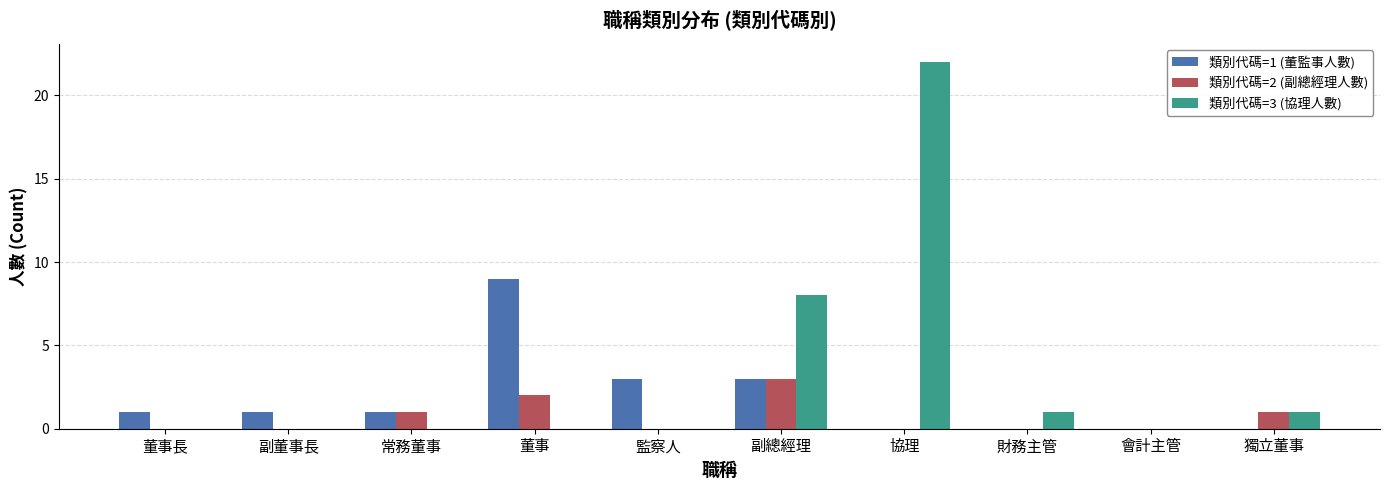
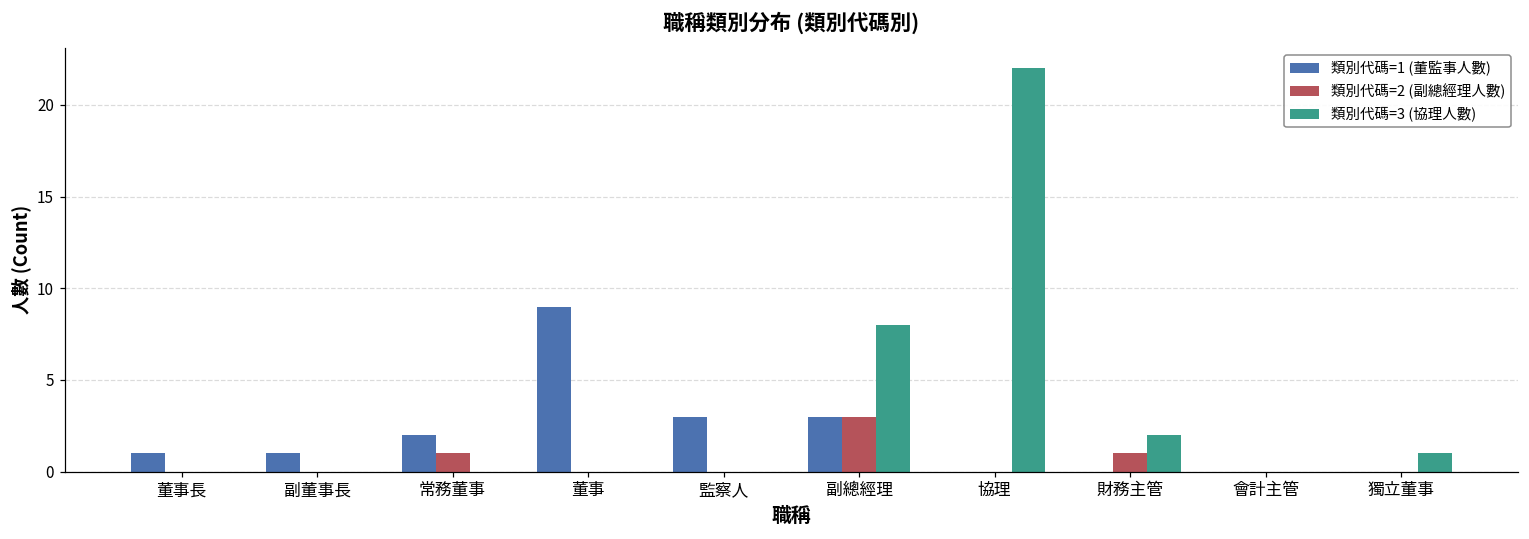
類別代碼=1 (董監事人數), 常務董事: 1 -> 2
類別代碼=2 (副總經理人數), 董事: 2 -> 0
類別代碼=2 (副總經理人數), 財務主管: 0 -> 1
類別代碼=3 (協理人數), 財務主管: 1 -> 2
類別代碼=2 (副總經理人數), 獨立董事: 1 -> 0
